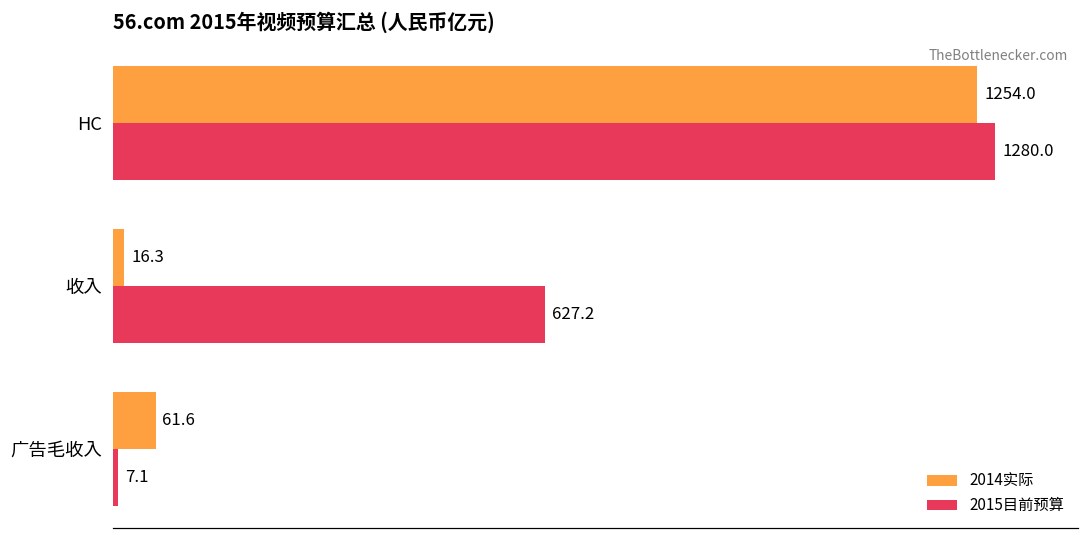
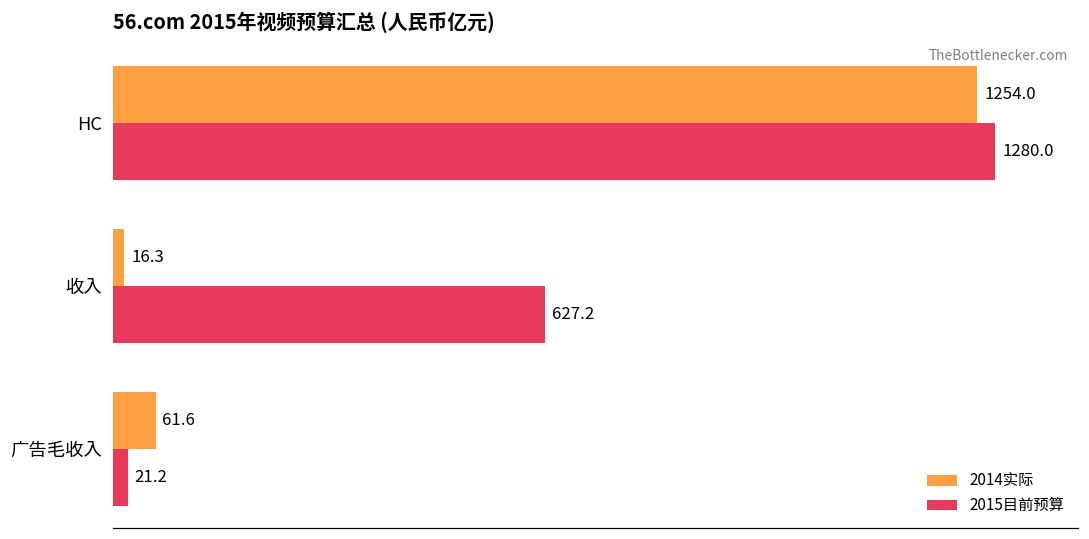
2015目前预算, 广告毛收入: 7.1 -> 21.2
